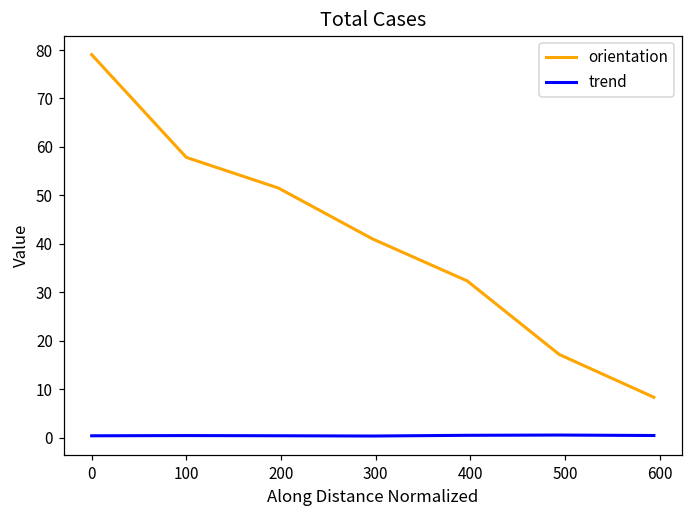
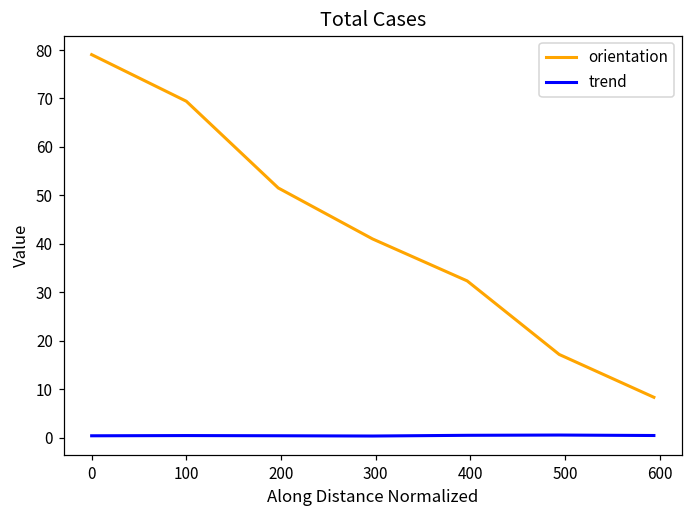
orientation, 100: 58 -> 69
